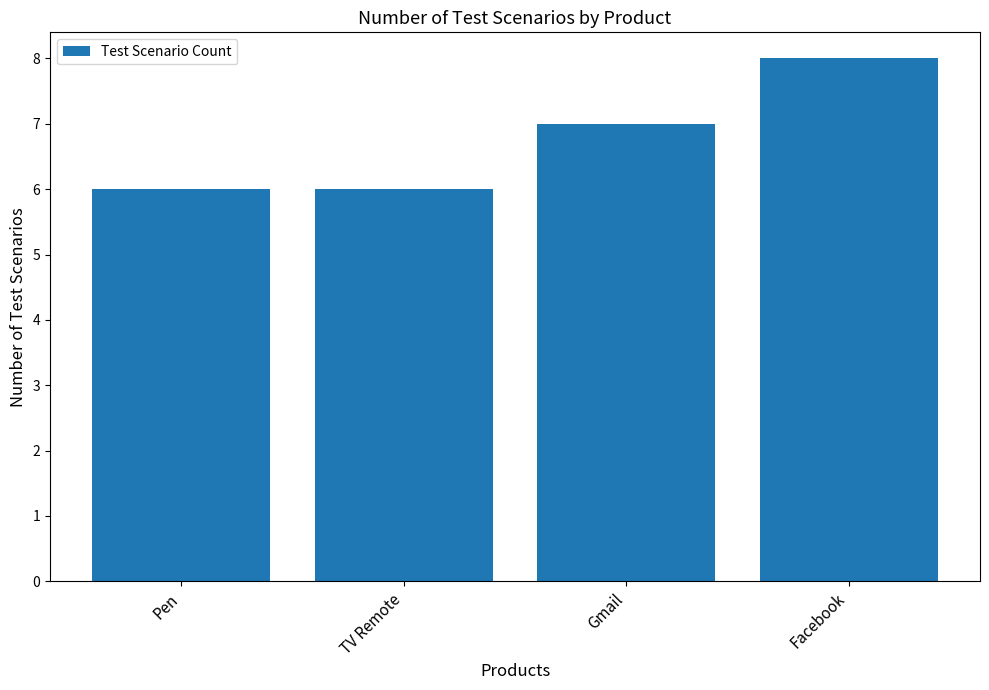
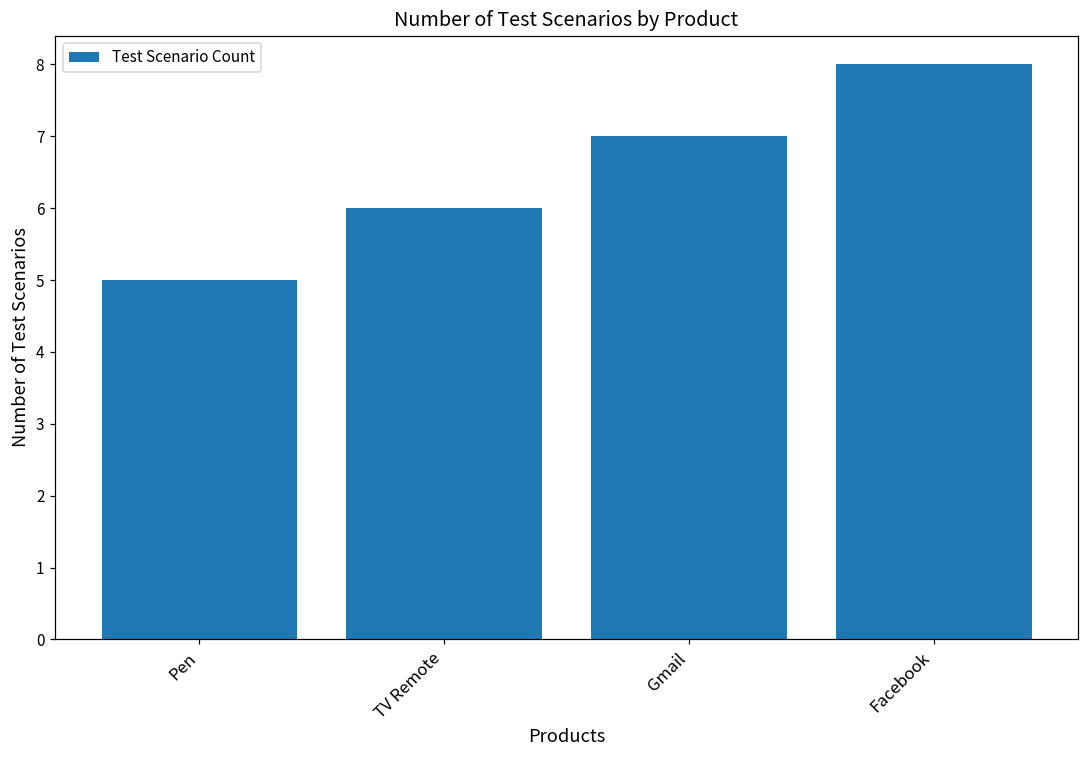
Pen: 6 -> 5
